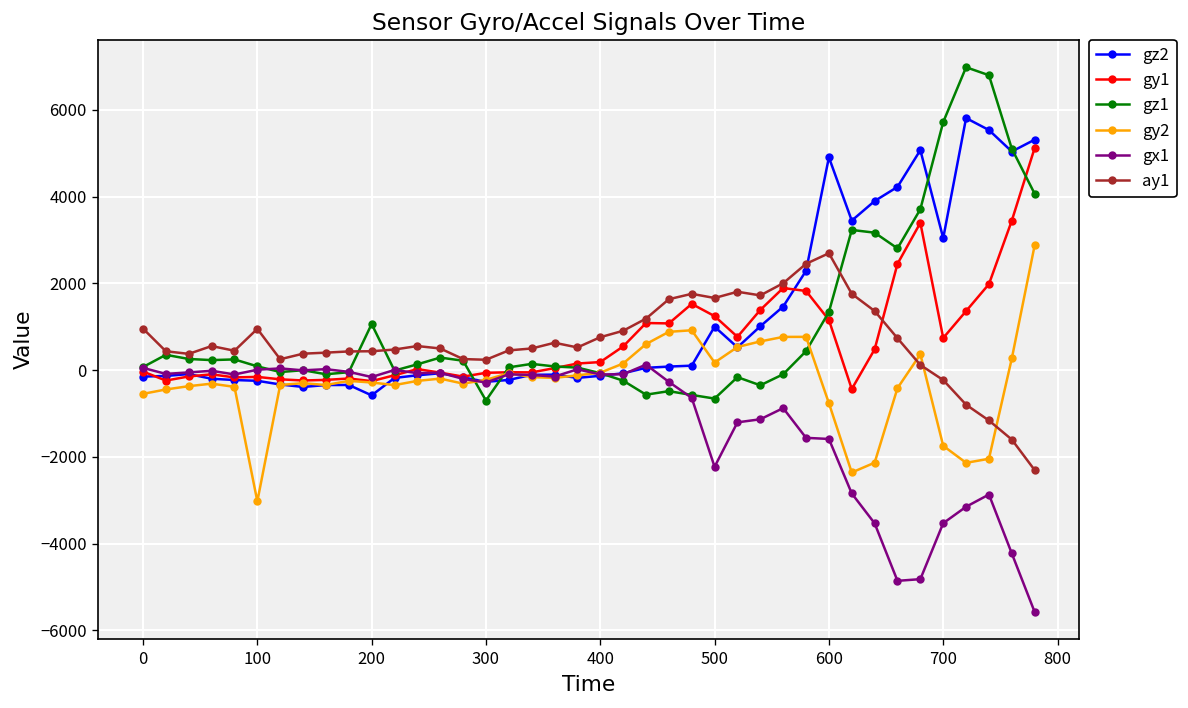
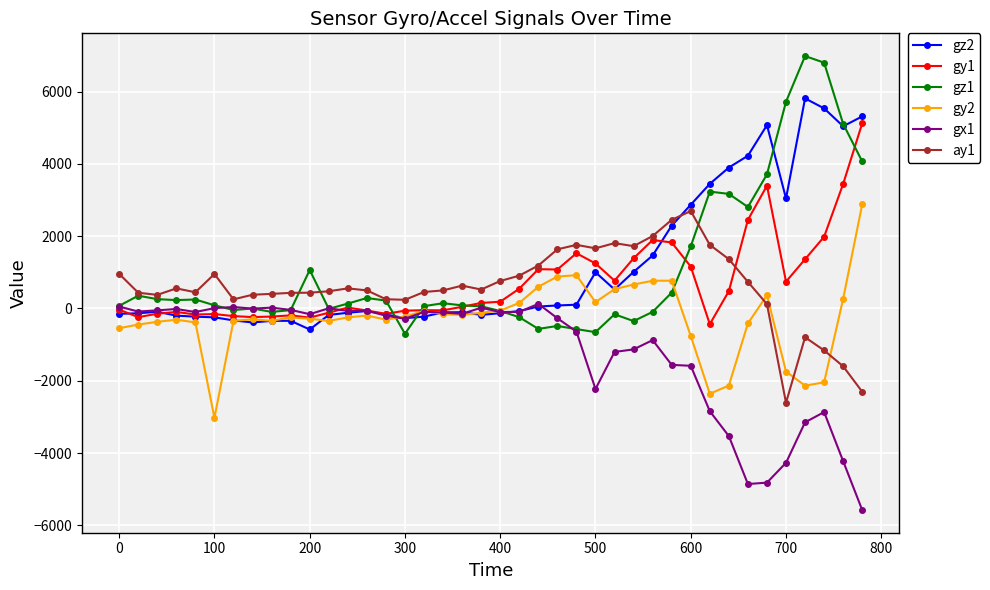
gz2, 600: 4900 -> 2900
gz1, 600: 1300 -> 1700
gx1, 700: -3500 -> -4300
ay1, 700: -200 -> -2600
